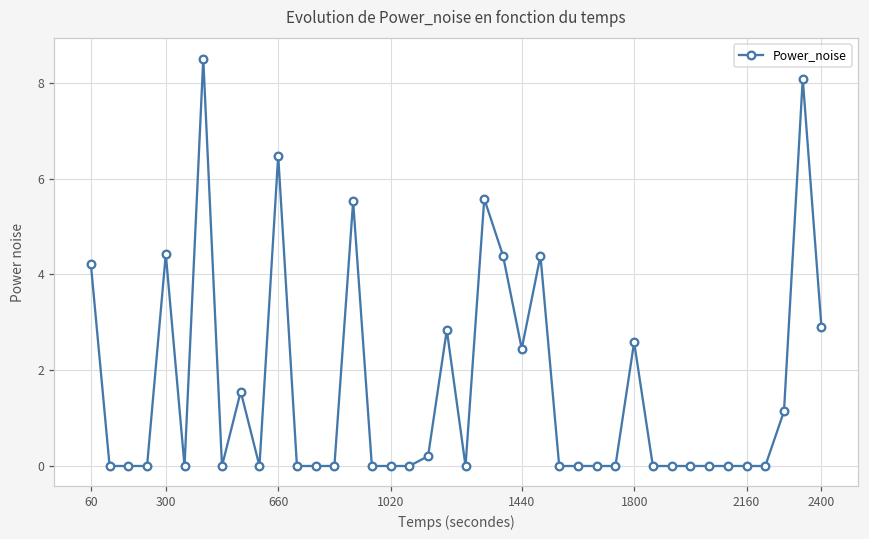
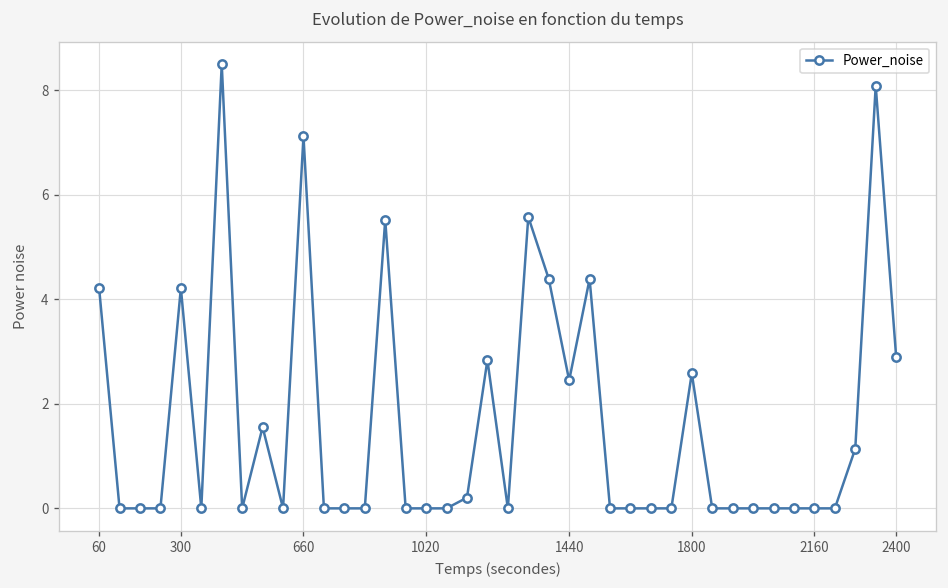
300: 4.4 -> 4.2
660: 6.5 -> 7.1
